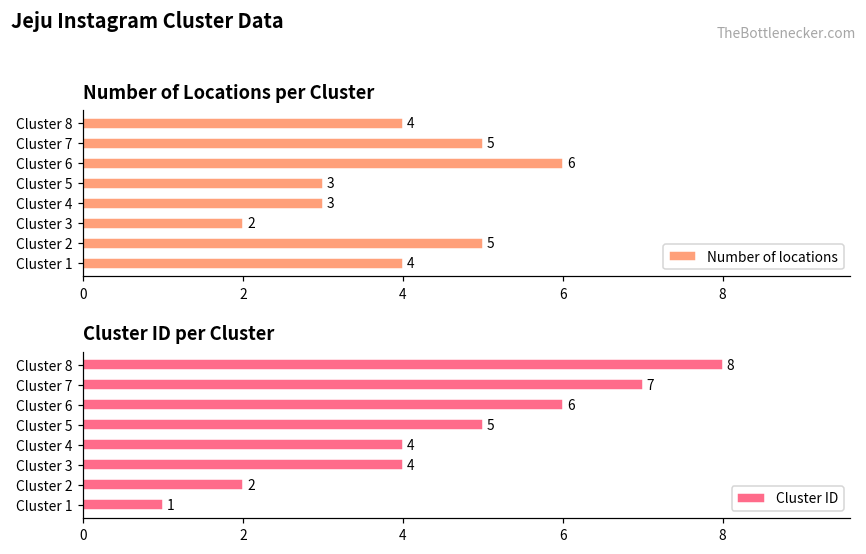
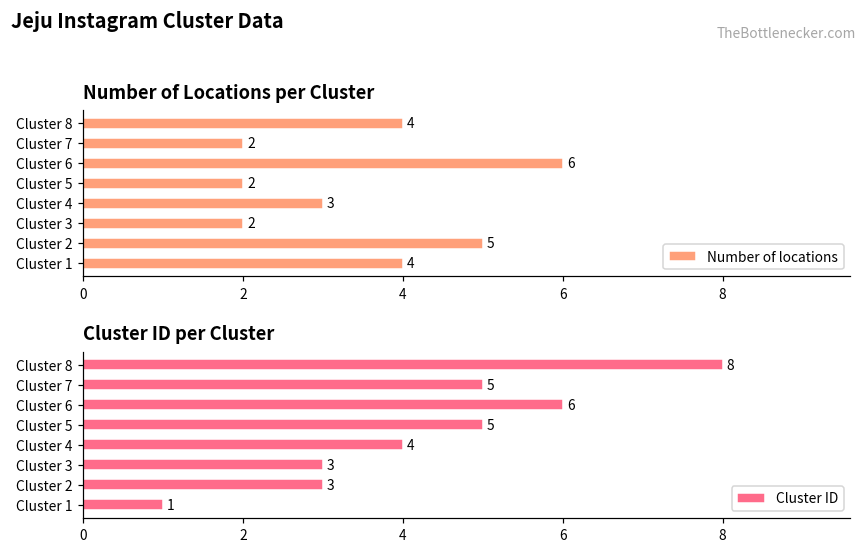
Number of Locations per Cluster, Cluster 7: 5 -> 2
Number of Locations per Cluster, Cluster 5: 3 -> 2
Cluster ID per Cluster, Cluster 7: 7 -> 5
Cluster ID per Cluster, Cluster 3: 4 -> 3
Cluster ID per Cluster, Cluster 2: 2 -> 3
